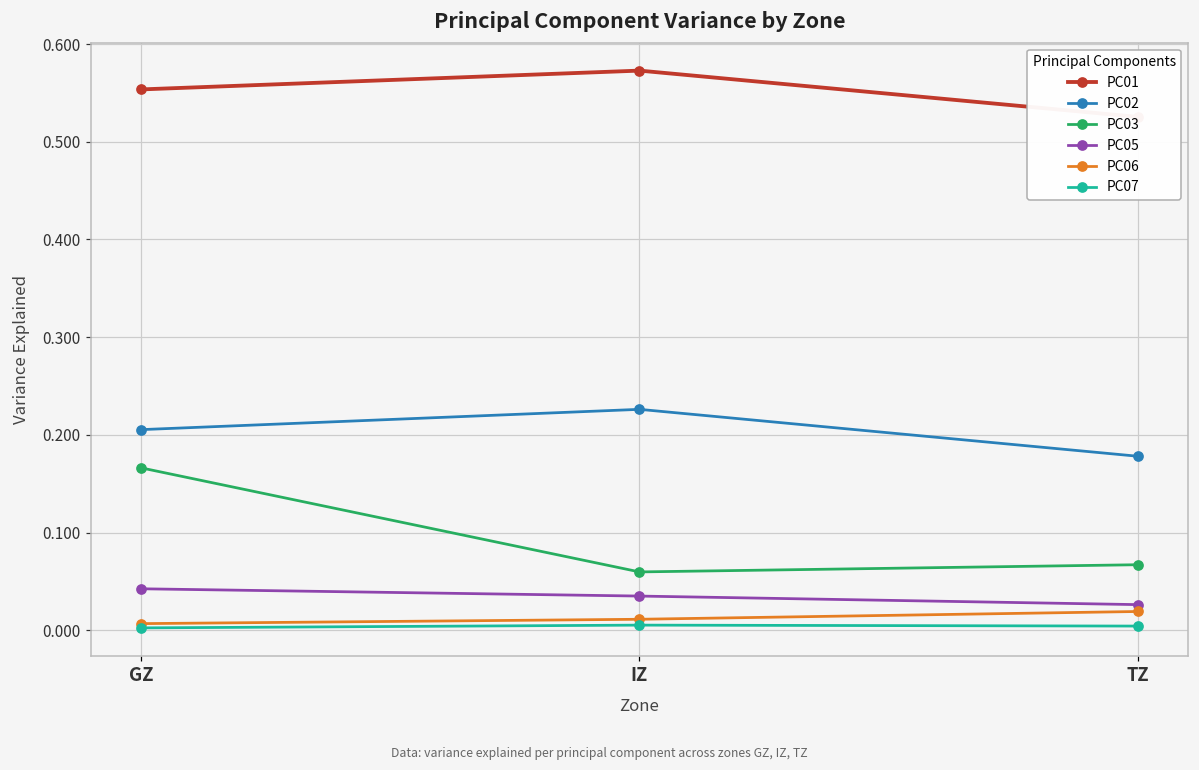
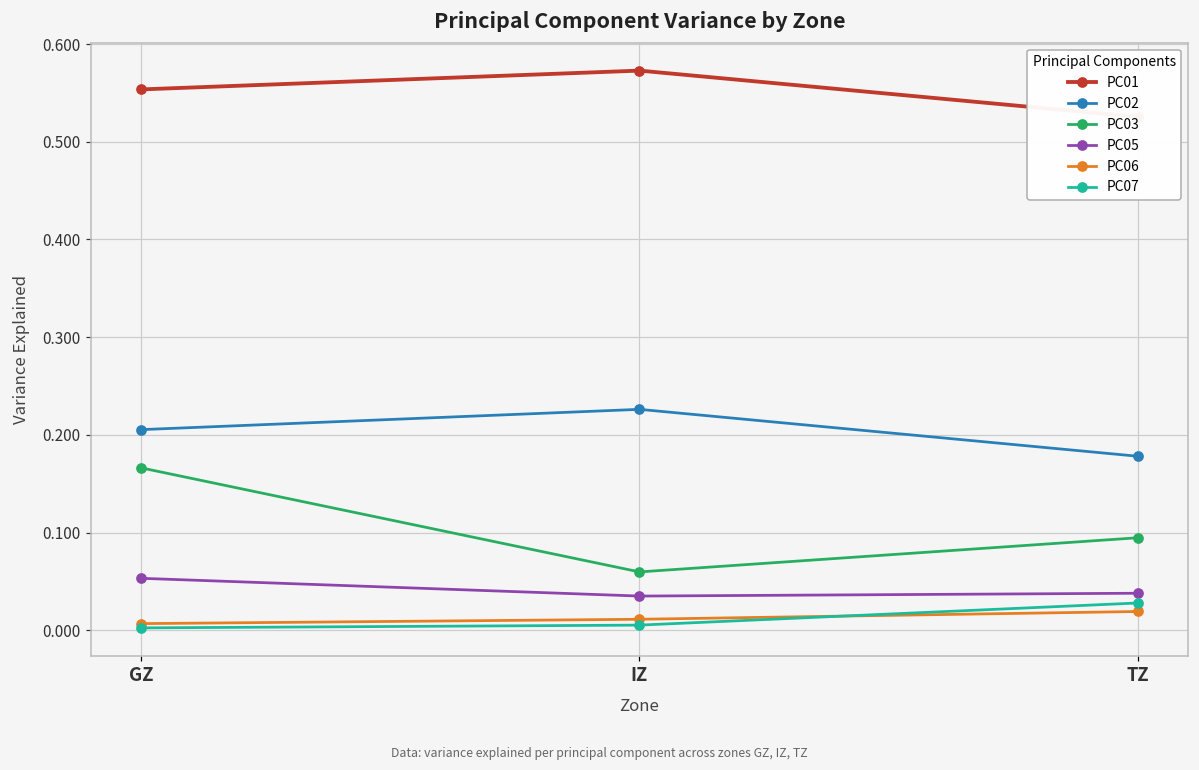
PC05, GZ: 0.04 -> 0.05
PC03, TZ: 0.07 -> 0.09
PC05, TZ: 0.03 -> 0.04
PC07, TZ: 0.00 -> 0.03
